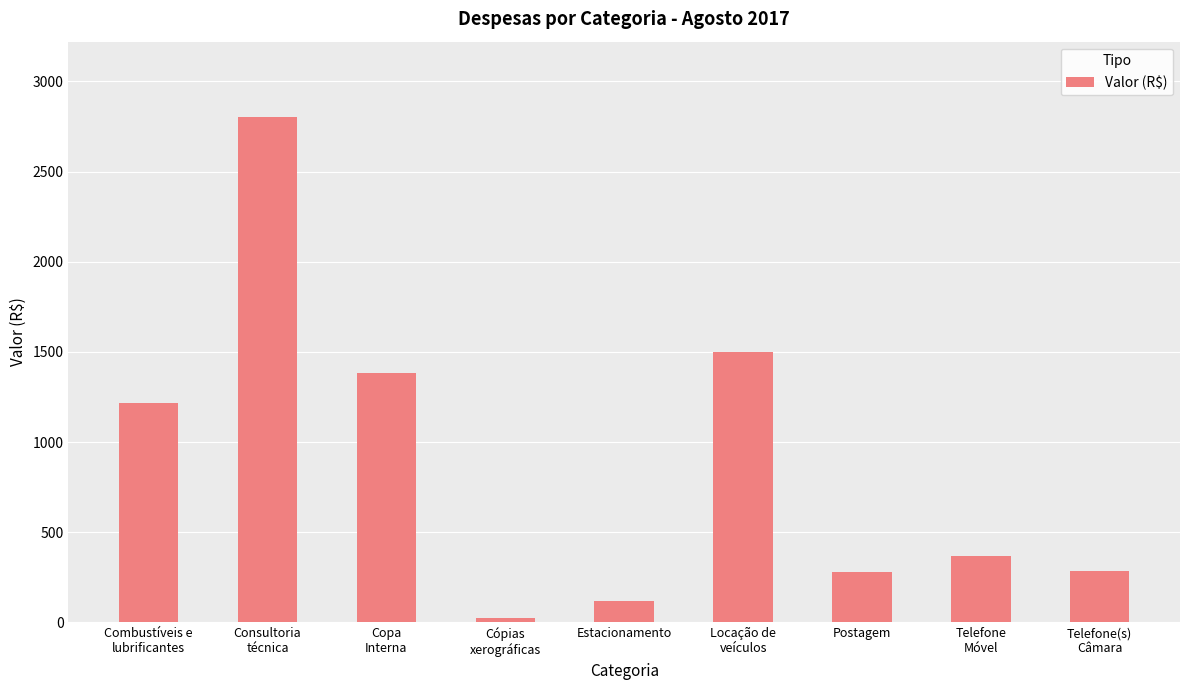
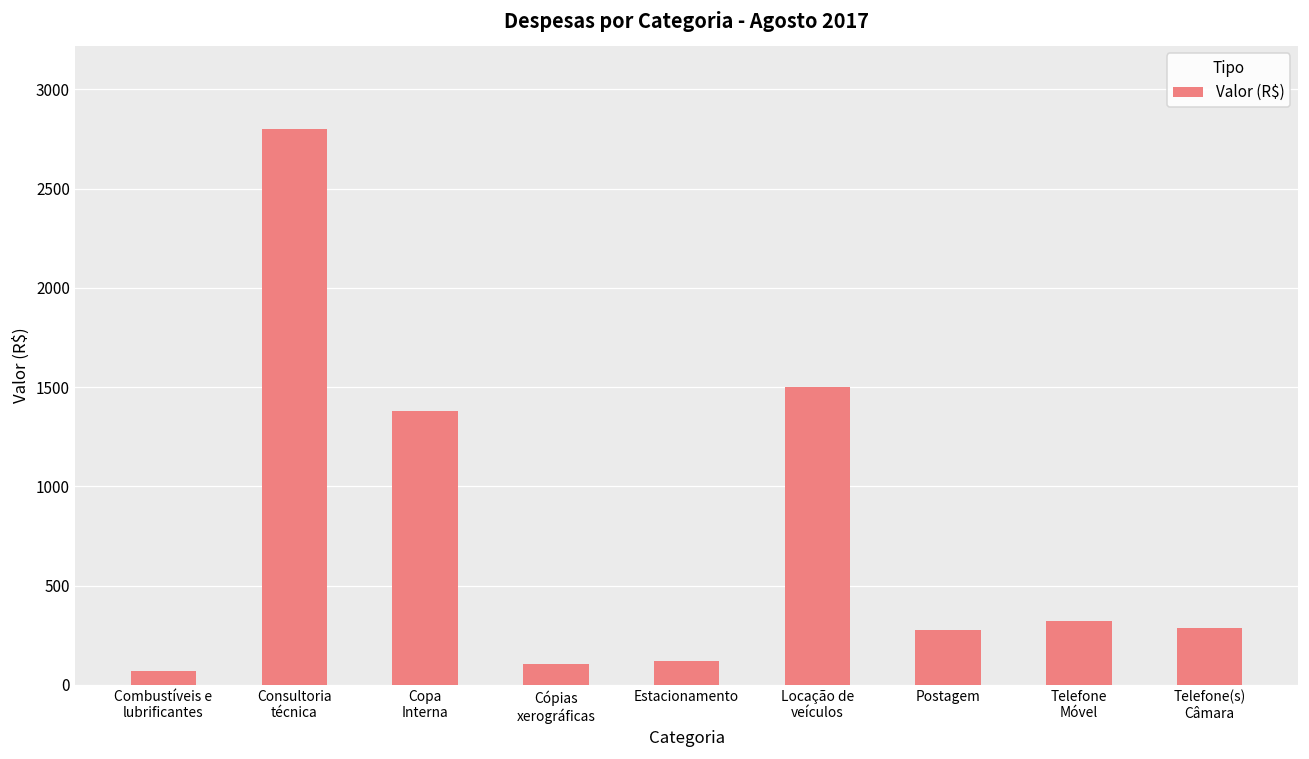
Combustíveis e lubrificantes: 1210 -> 70
Cópias xerográficas: 20 -> 110
Telefone Móvel: 370 -> 320
